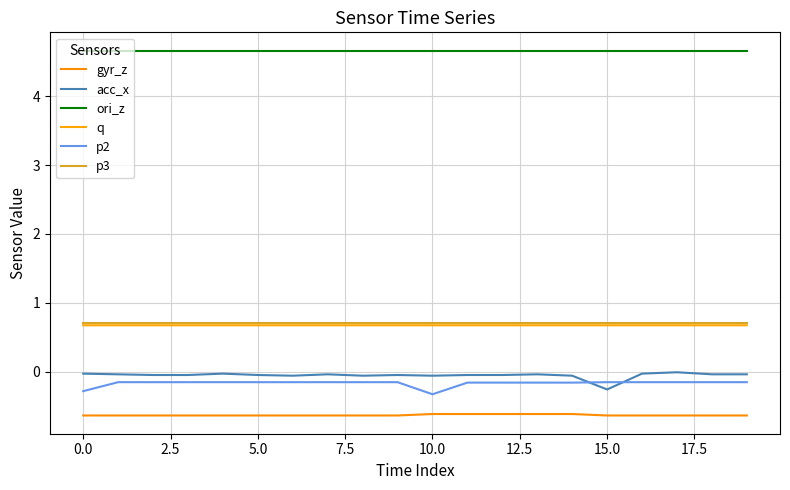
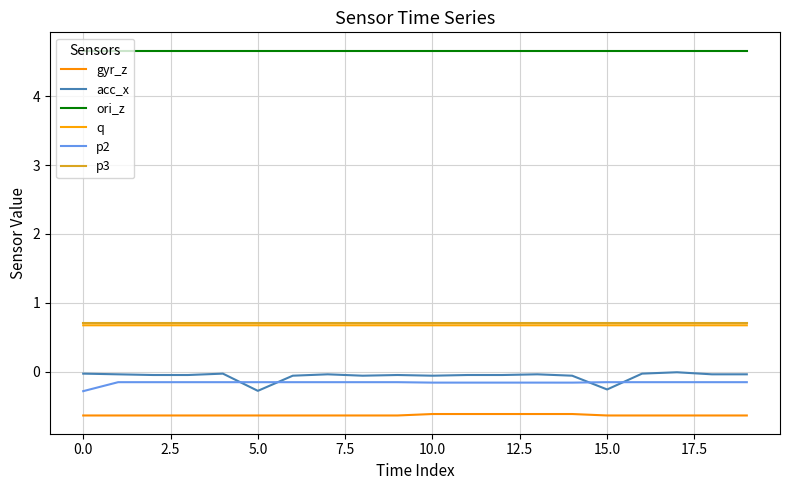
acc_x, 5.0: -0.1 -> -0.3
p2, 10.0: -0.3 -> -0.2
